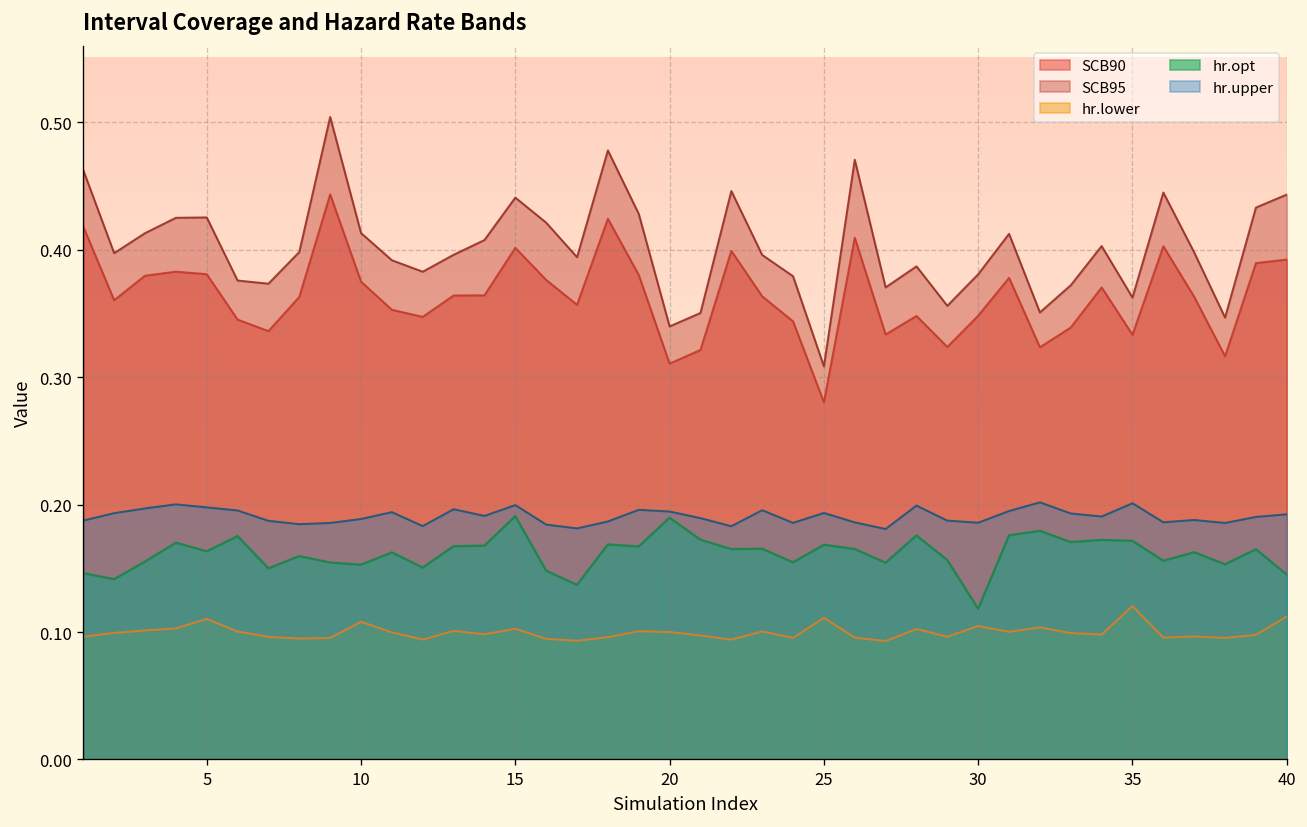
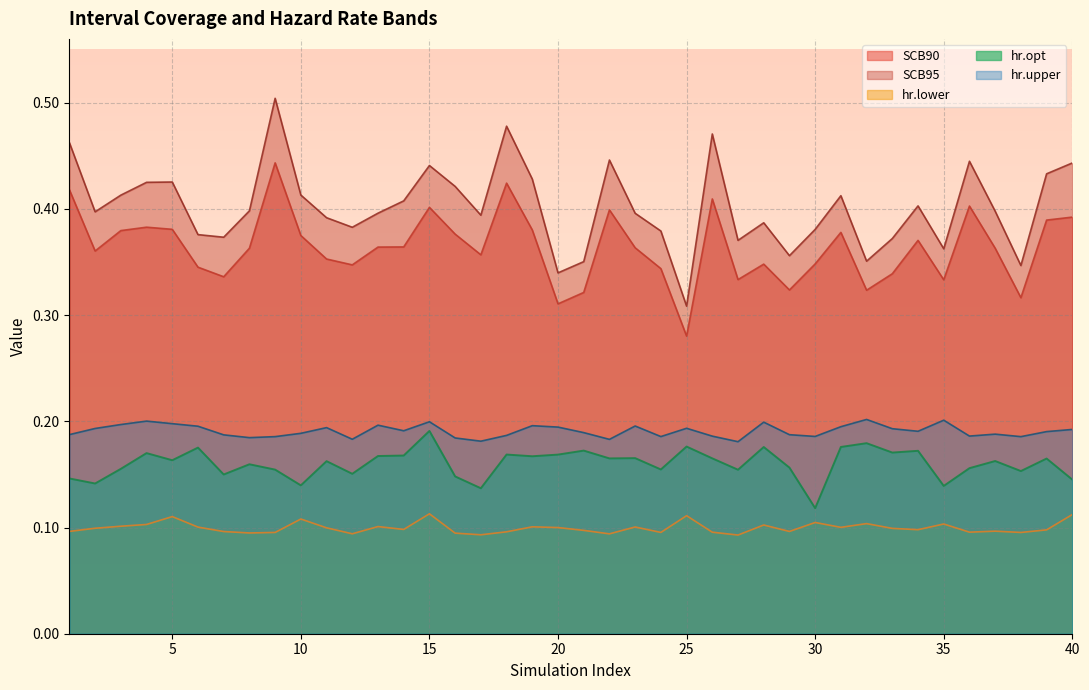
hr.opt, 10: 0.153 -> 0.140
hr.lower, 15: 0.103 -> 0.113
hr.opt, 20: 0.190 -> 0.169
hr.opt, 25: 0.168 -> 0.176
hr.lower, 35: 0.120 -> 0.103
hr.opt, 35: 0.172 -> 0.139
